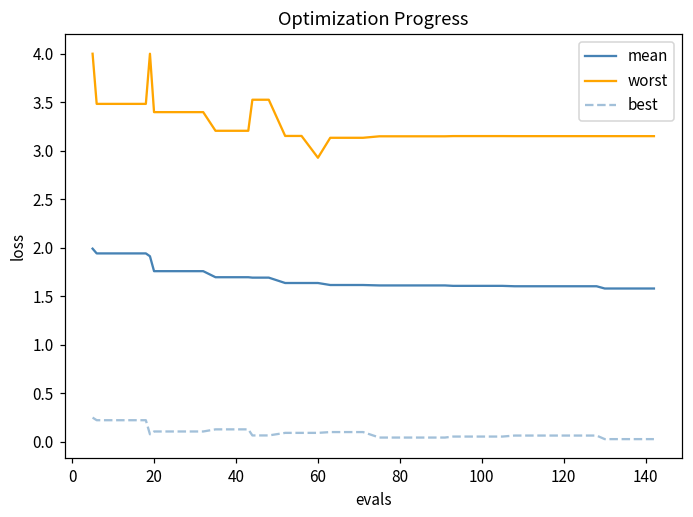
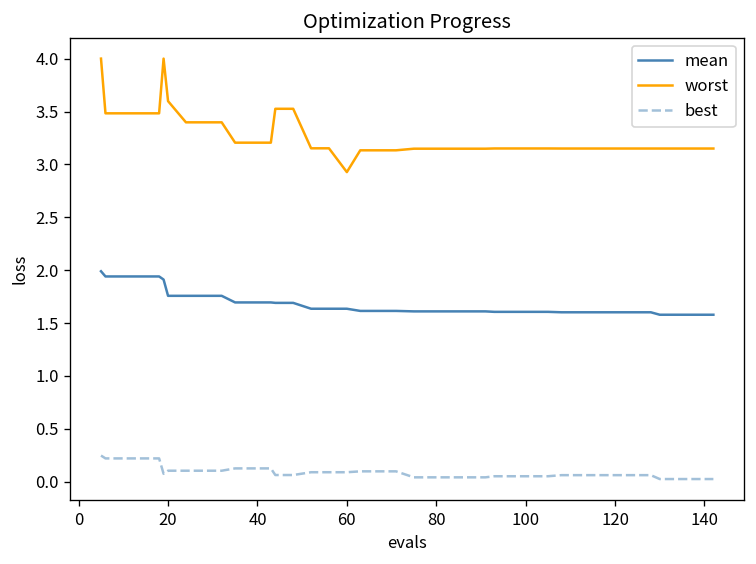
worst, 20: 3.4 -> 3.6
